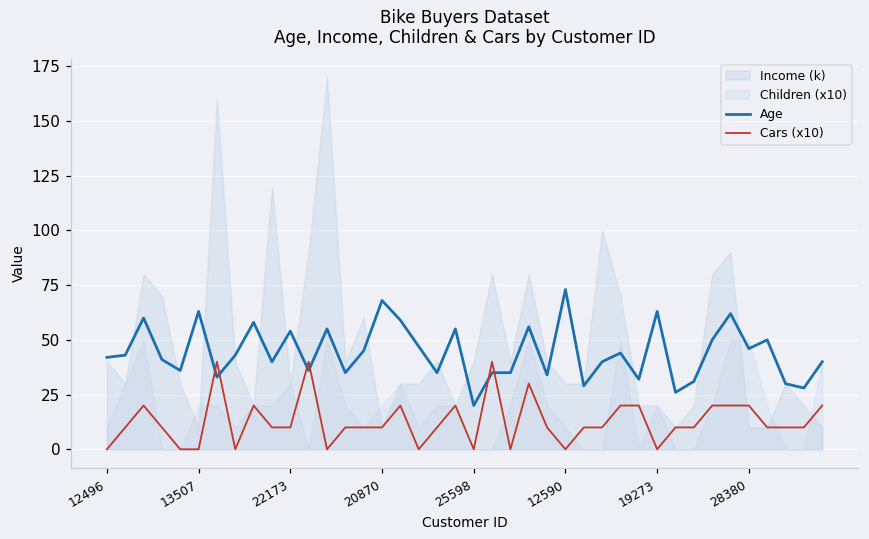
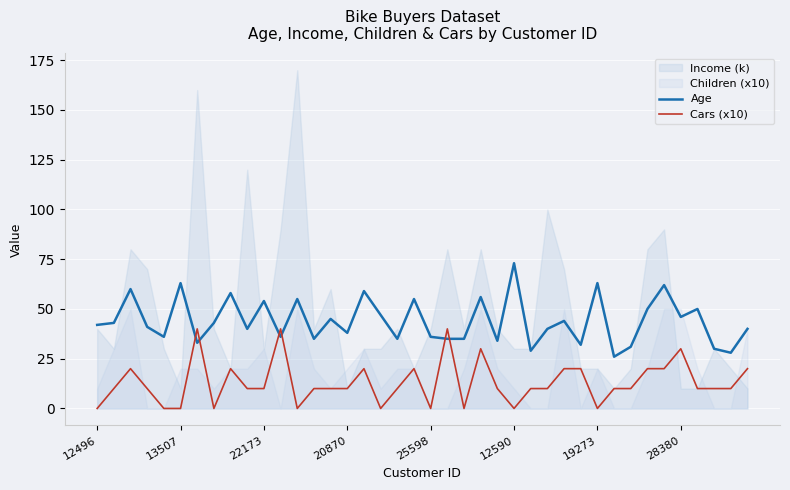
Age, 20870: 68 -> 38
Age, 25598: 20 -> 36
Cars (x10), 28380: 20 -> 30
